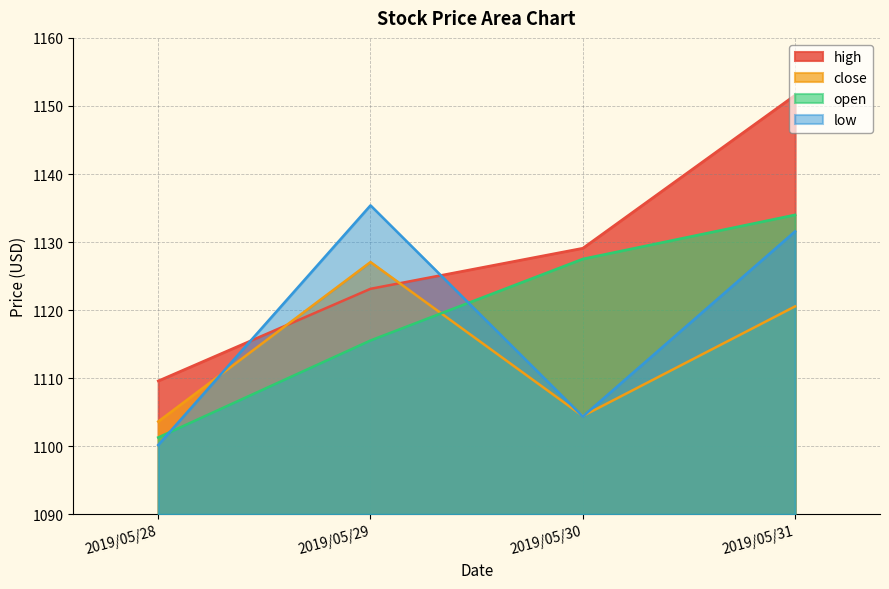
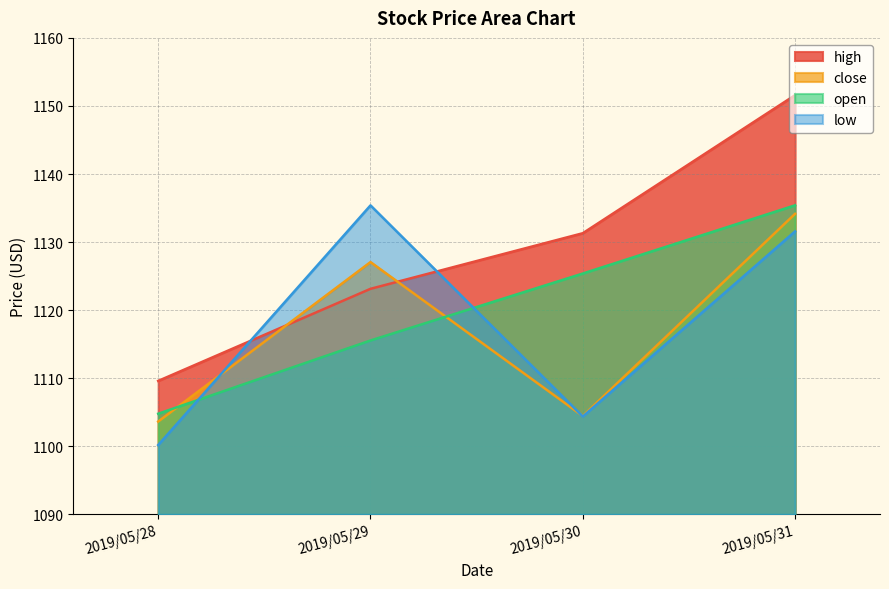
open, 2019/05/28: 1101 -> 1105
high, 2019/05/30: 1129 -> 1131
open, 2019/05/30: 1128 -> 1125
close, 2019/05/31: 1121 -> 1134
open, 2019/05/31: 1134 -> 1135
